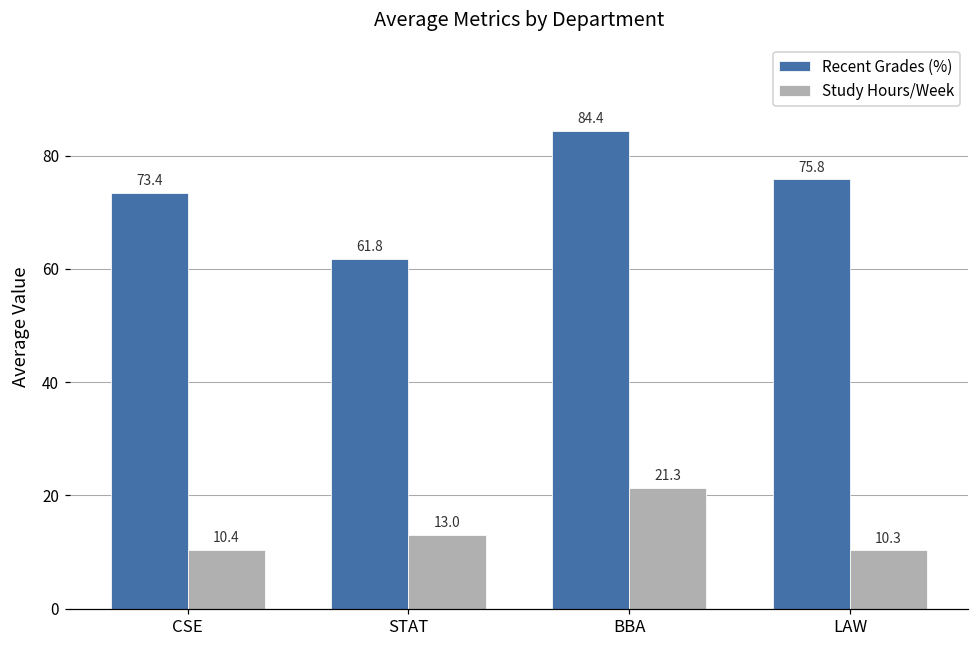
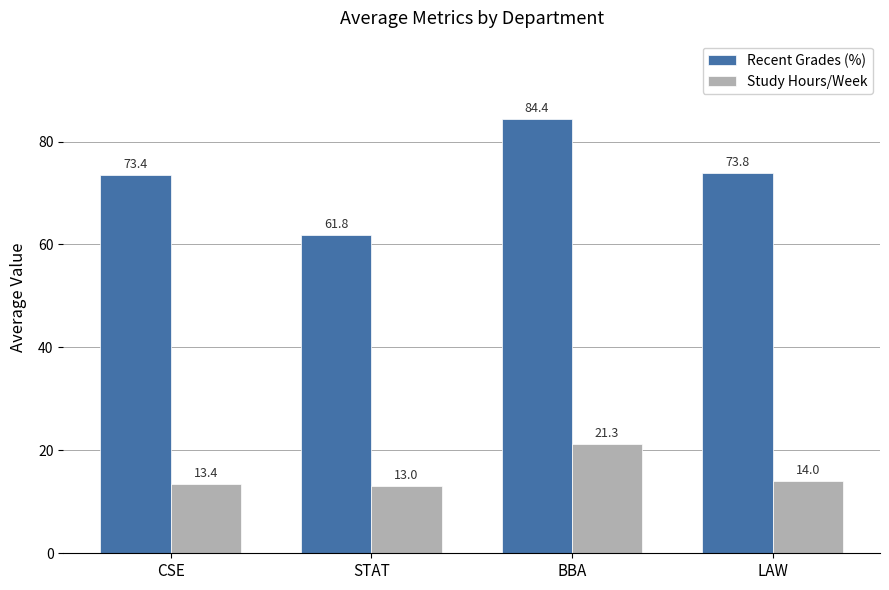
Study Hours/Week, CSE: 10.4 -> 13.4
Recent Grades (%), LAW: 75.8 -> 73.8
Study Hours/Week, LAW: 10.3 -> 14.0
